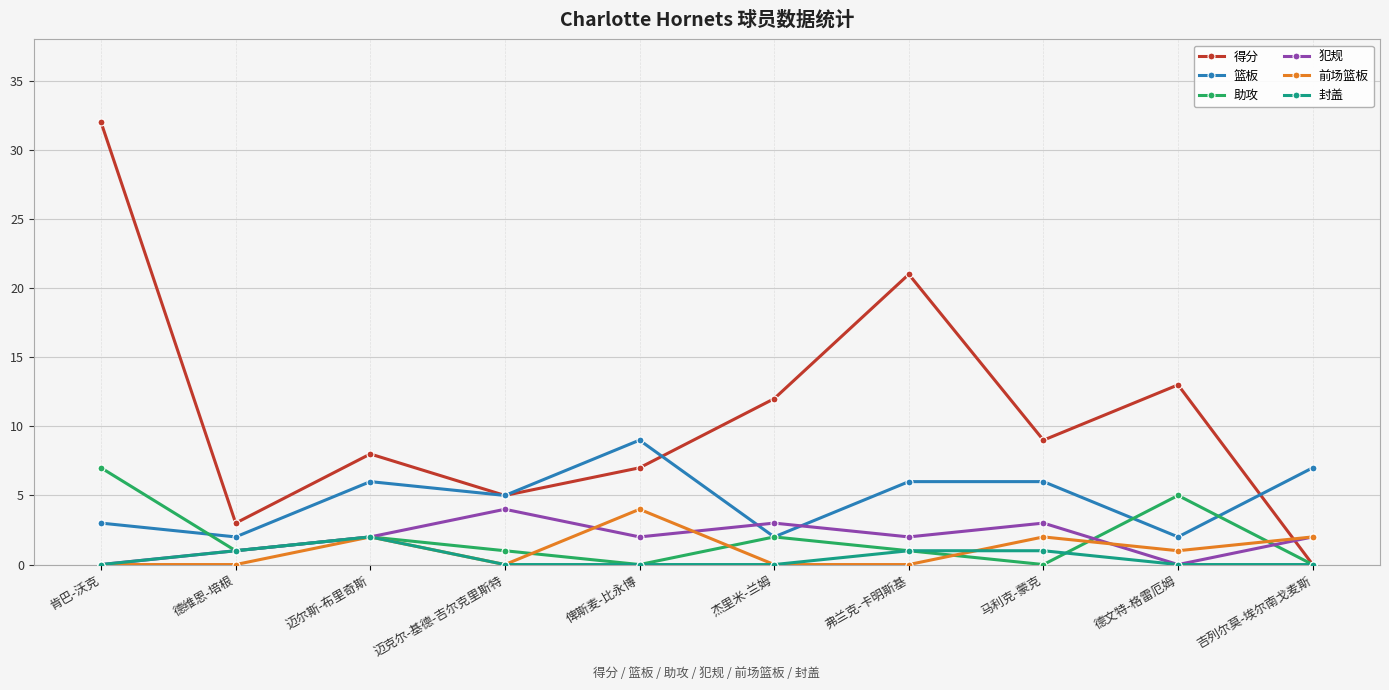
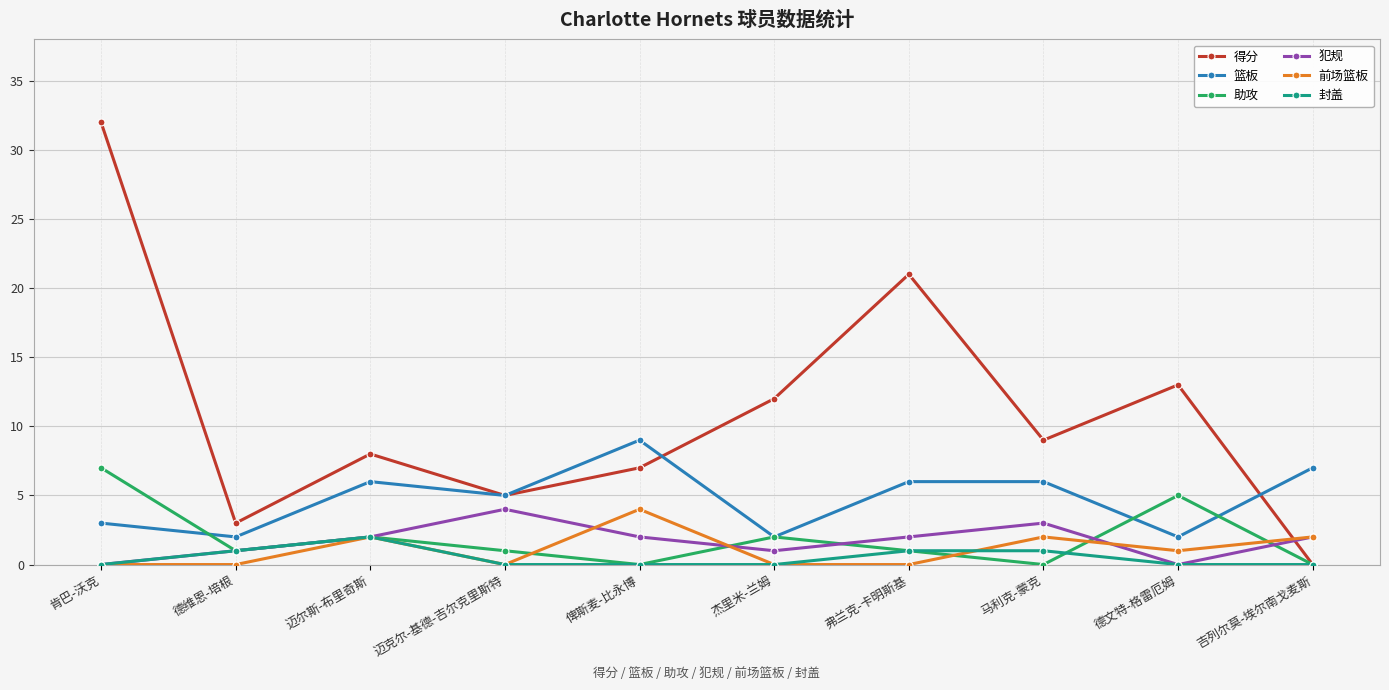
犯规, 杰里米-兰姆: 3 -> 1
